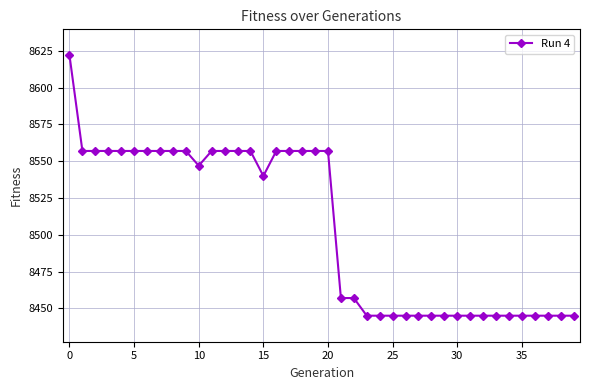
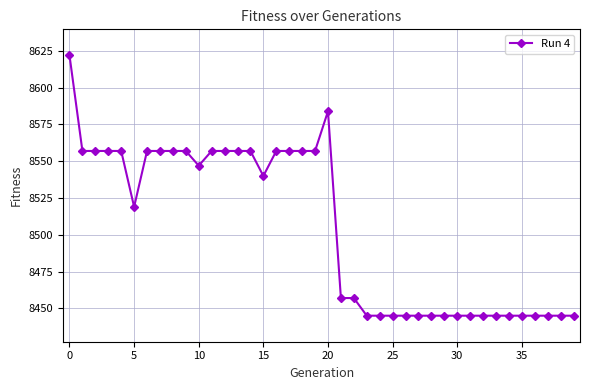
5: 8557 -> 8519
20: 8557 -> 8584
